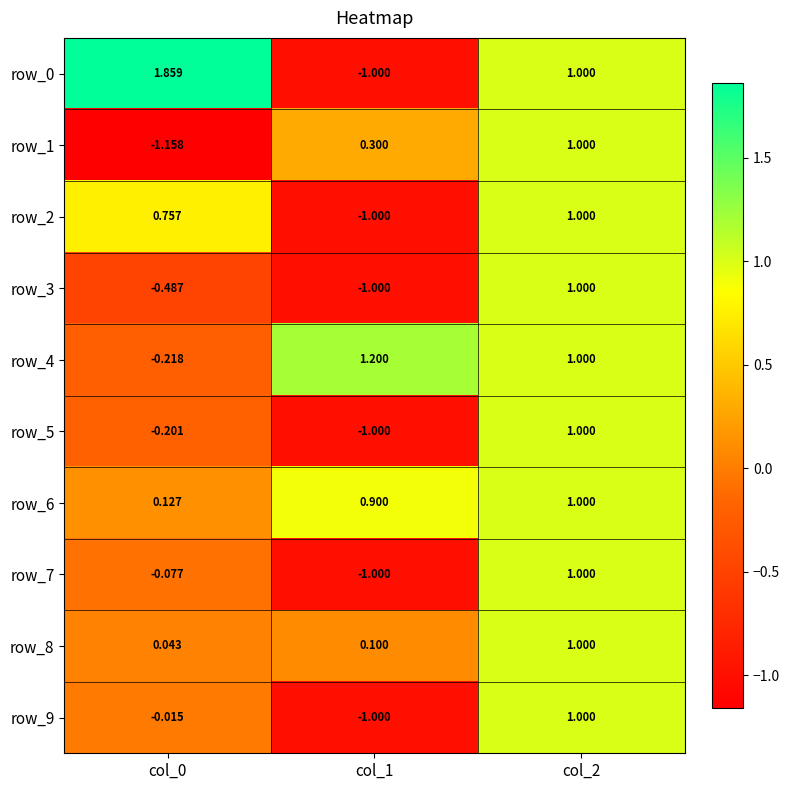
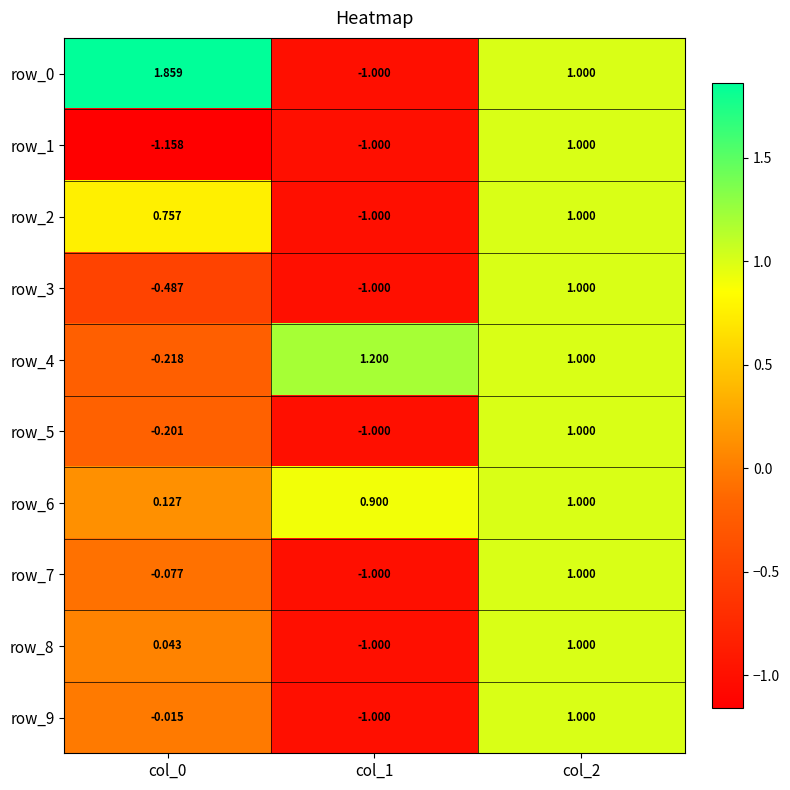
row_1, col_1: 0.300 -> -1.000
row_8, col_1: 0.100 -> -1.000
